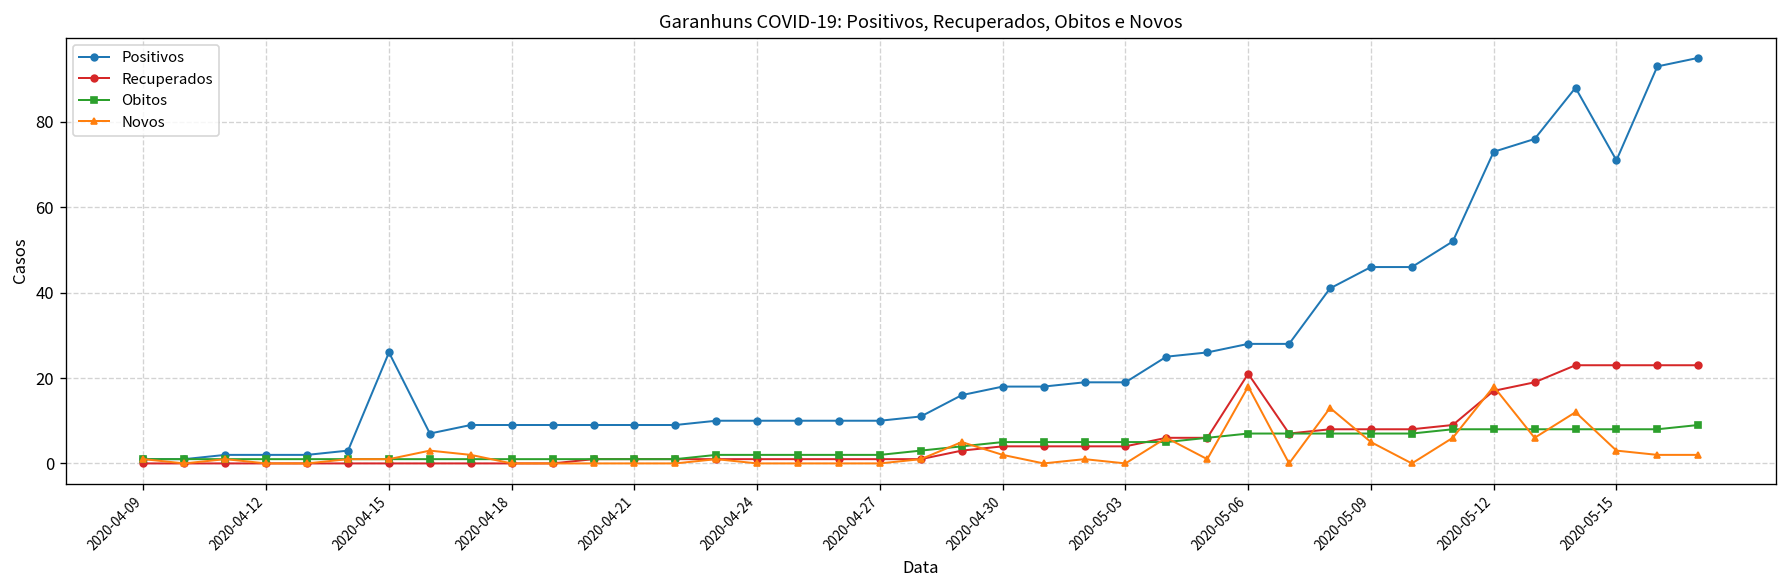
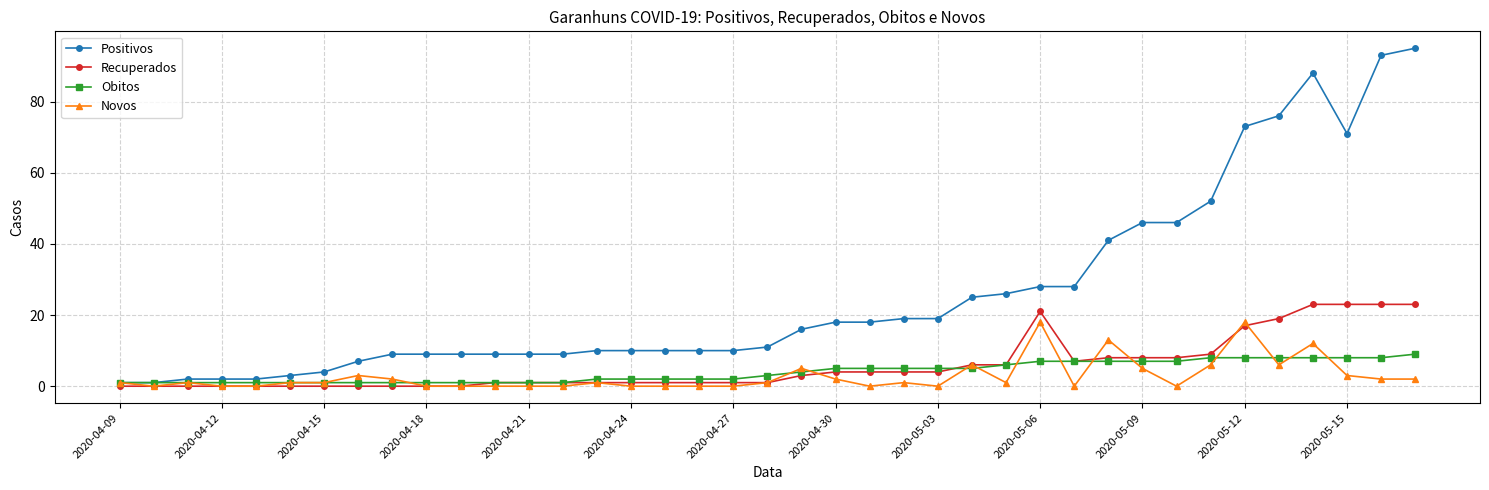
Positivos, 2020-04-15: 26 -> 4
